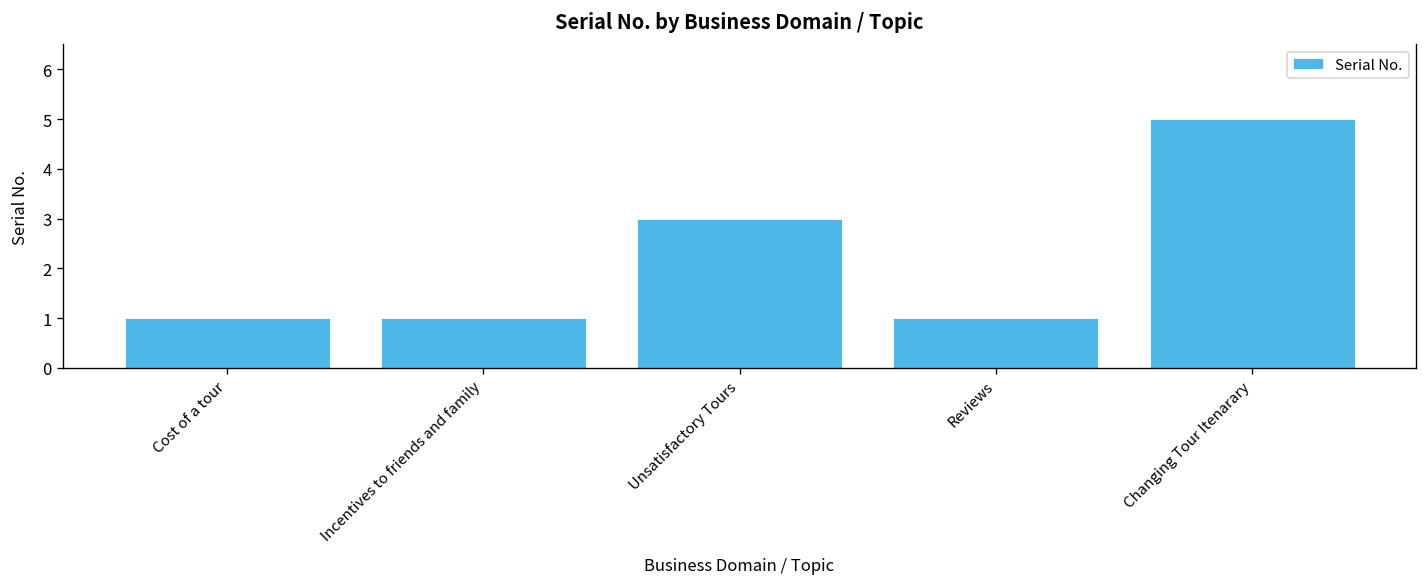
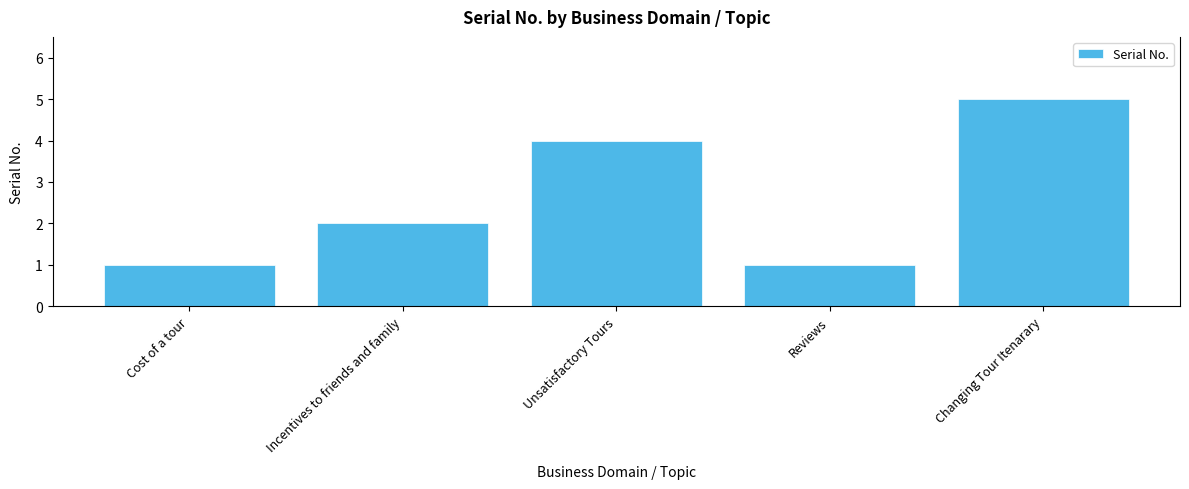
Incentives to friends and family: 1 -> 2
Unsatisfactory Tours: 3 -> 4
